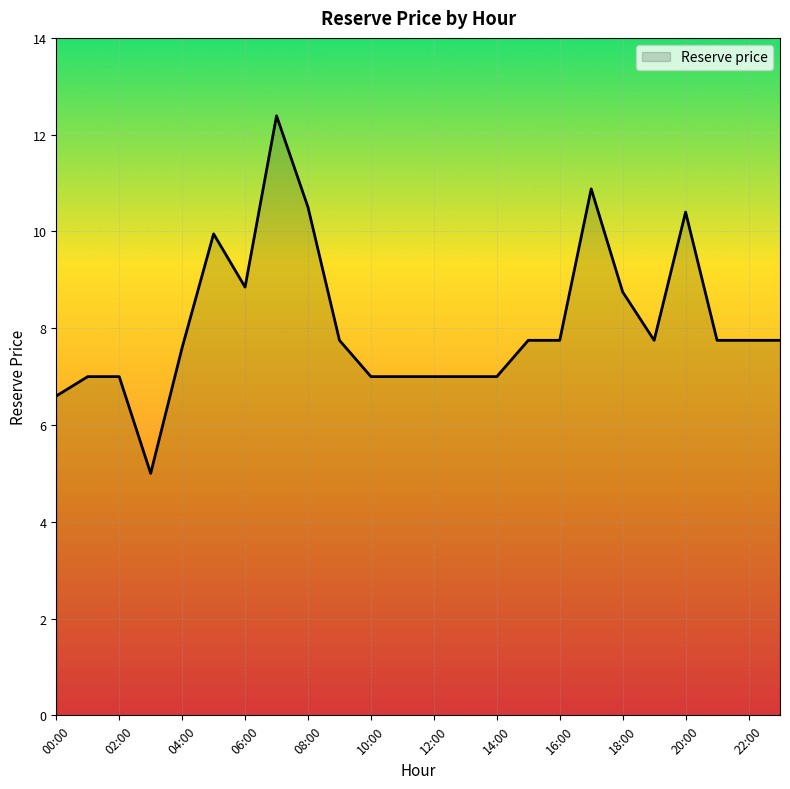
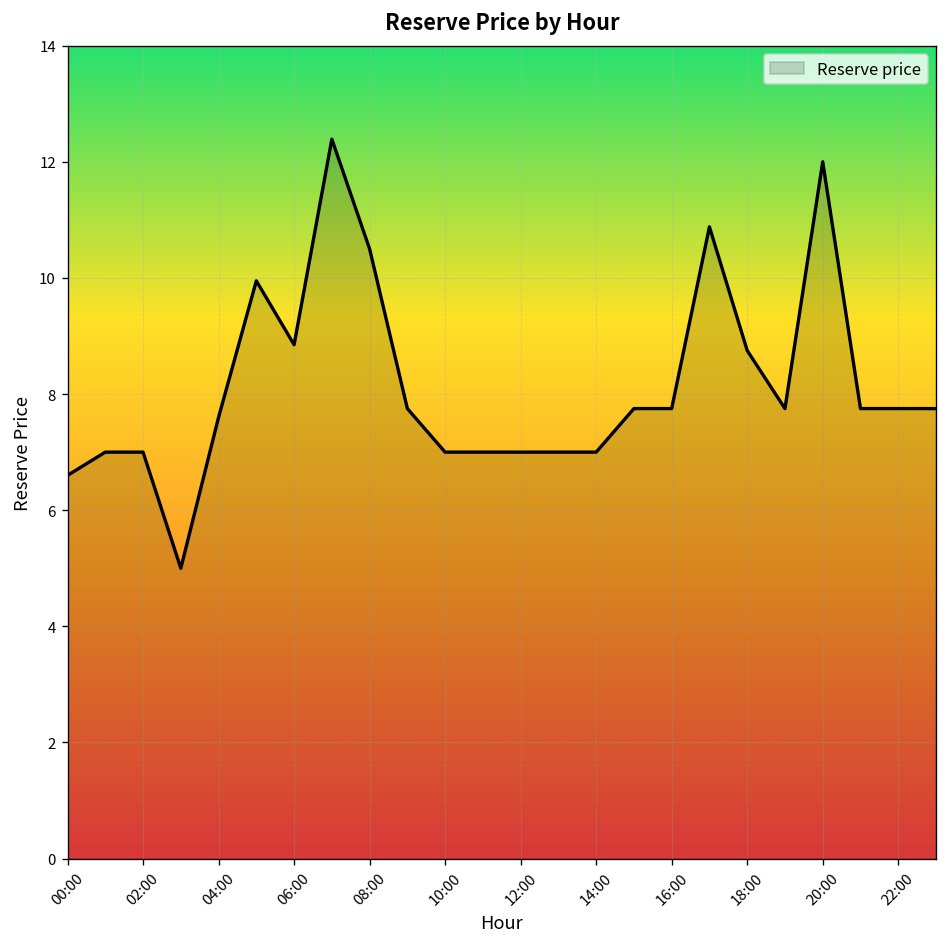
20:00: 10.4 -> 12.0
